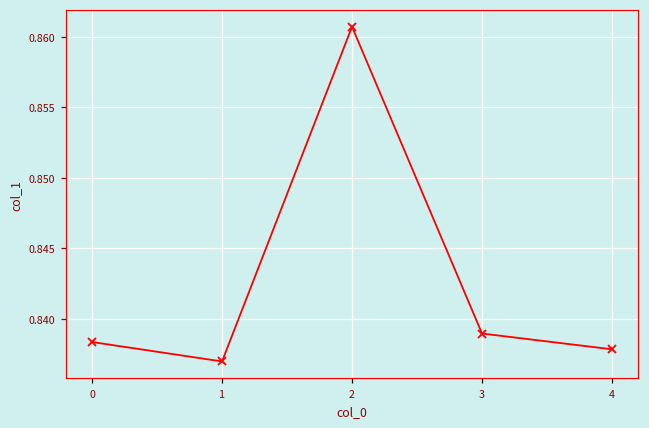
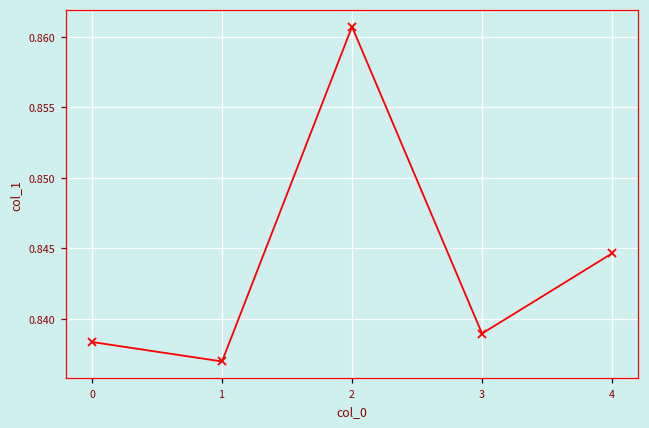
4: 0.8378 -> 0.8446
